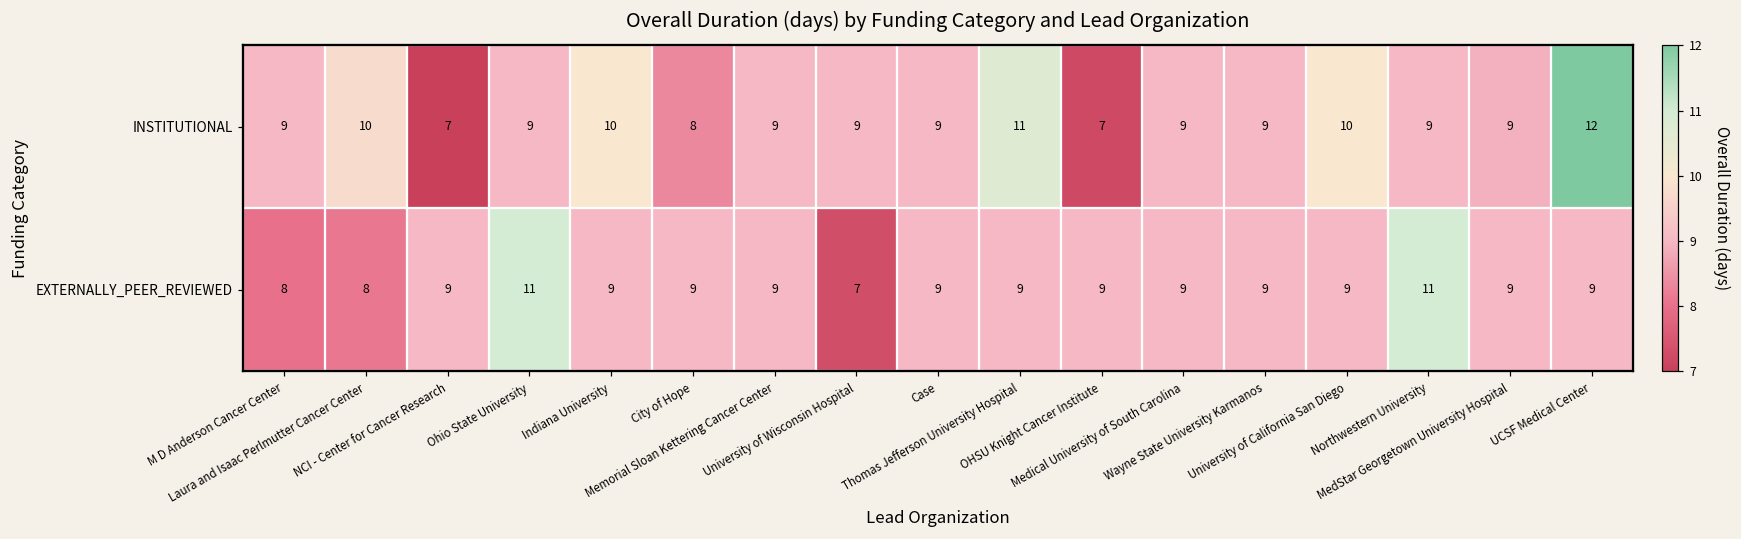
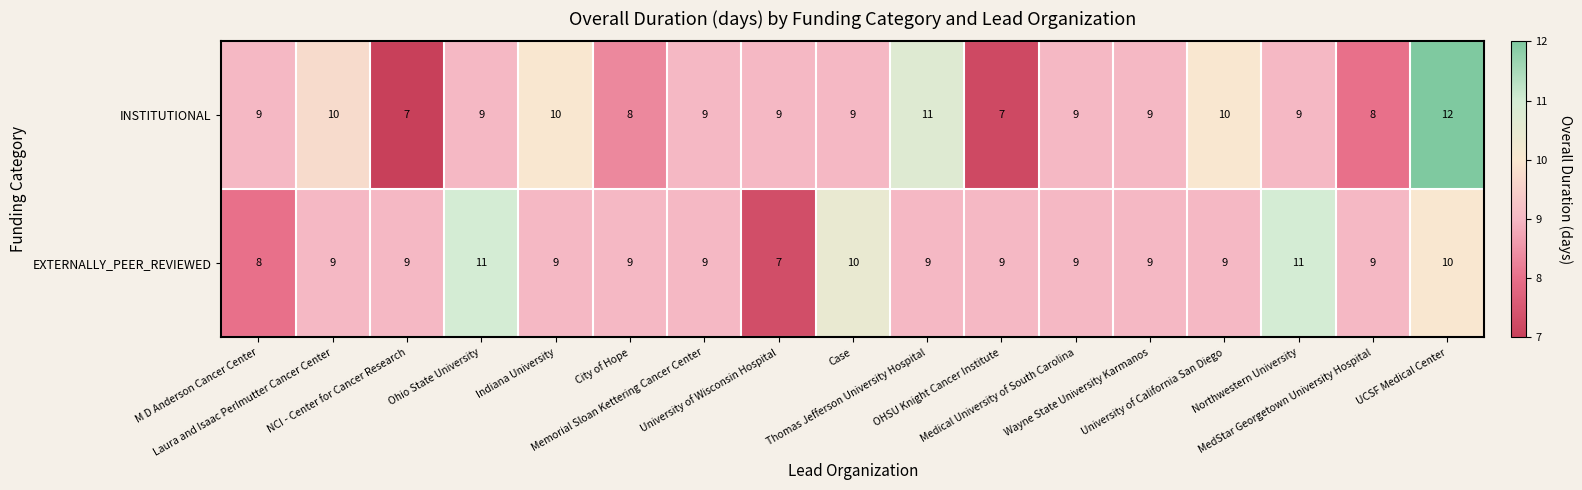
INSTITUTIONAL, MedStar Georgetown University Hospital: 9 -> 8
EXTERNALLY_PEER_REVIEWED, Laura and Isaac Perlmutter Cancer Center: 8 -> 9
EXTERNALLY_PEER_REVIEWED, Case: 9 -> 10
EXTERNALLY_PEER_REVIEWED, UCSF Medical Center: 9 -> 10
